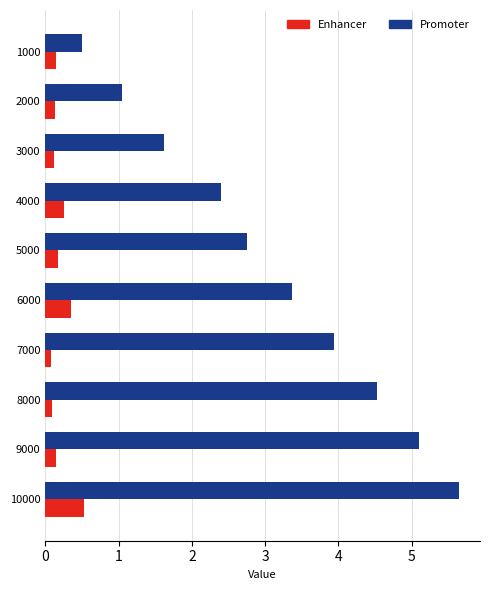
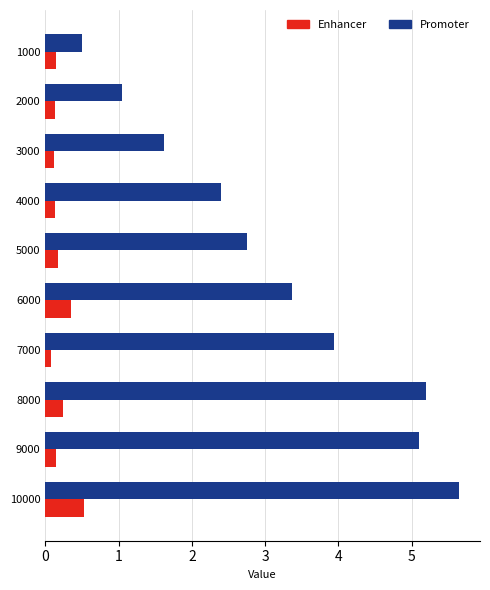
Enhancer, 4000: 0.3 -> 0.1
Promoter, 8000: 4.5 -> 5.2
Enhancer, 8000: 0.1 -> 0.2
